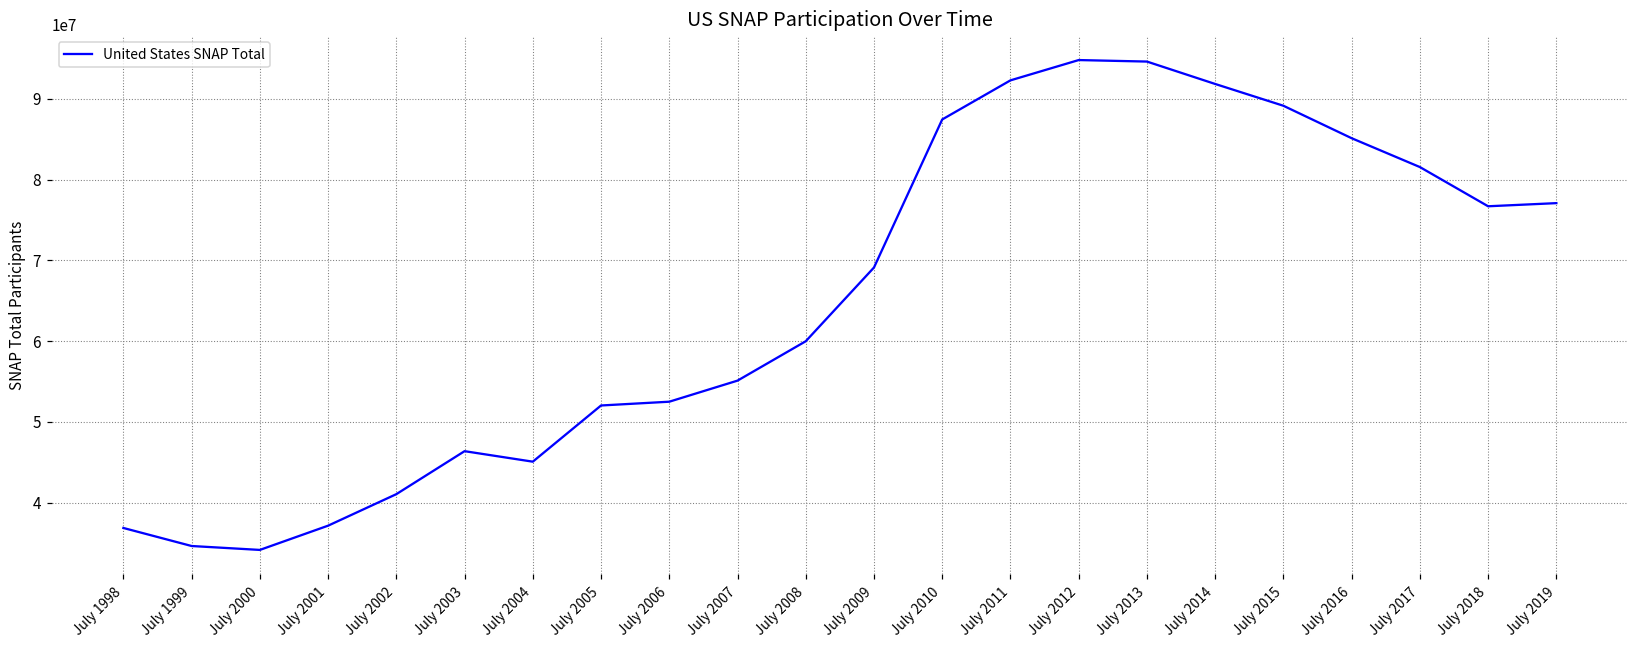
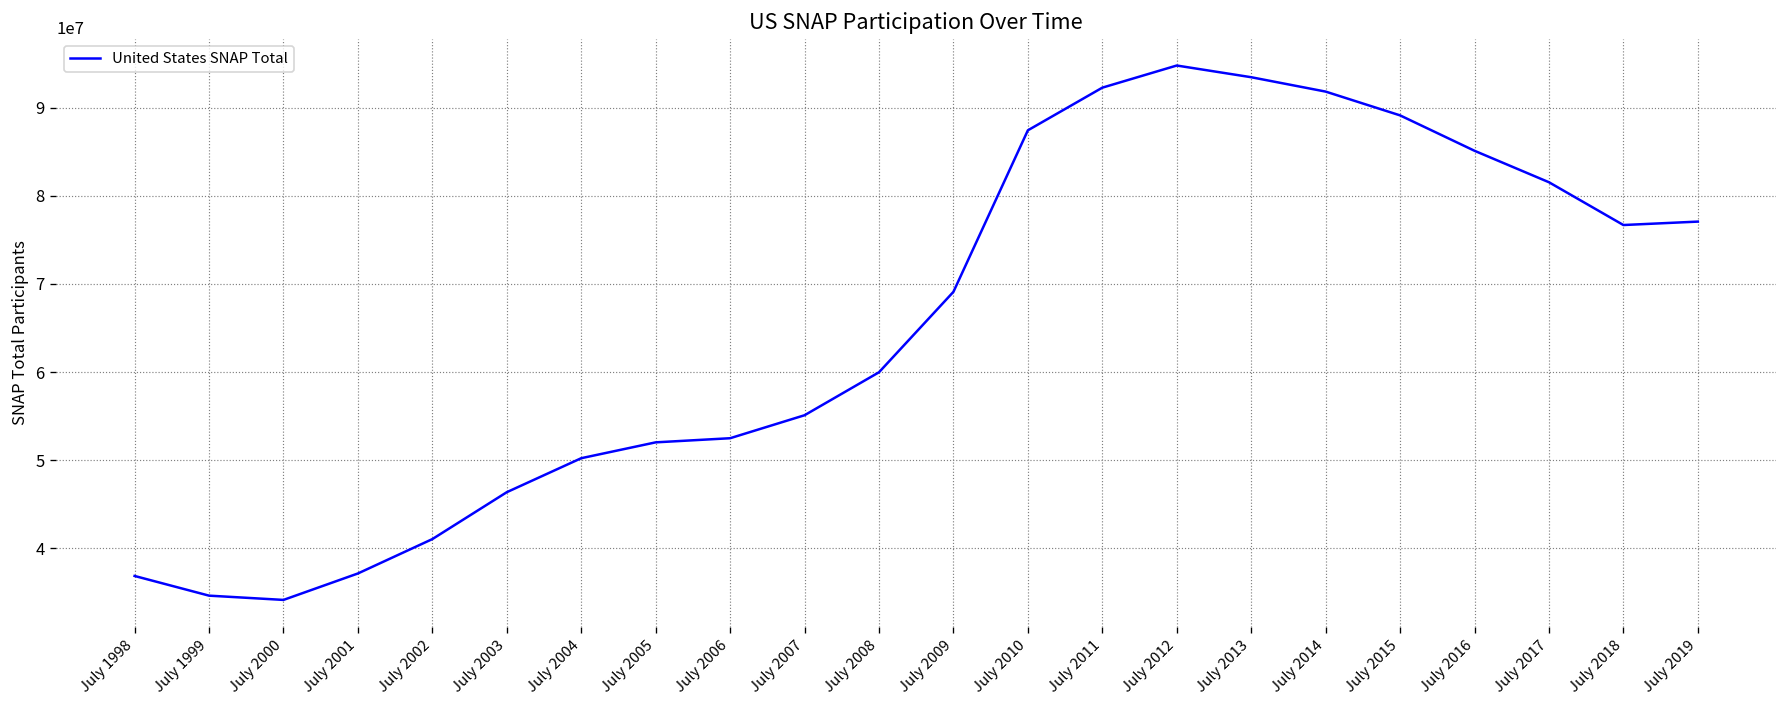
July 2004: 45000000 -> 50000000
July 2013: 95000000 -> 93000000
